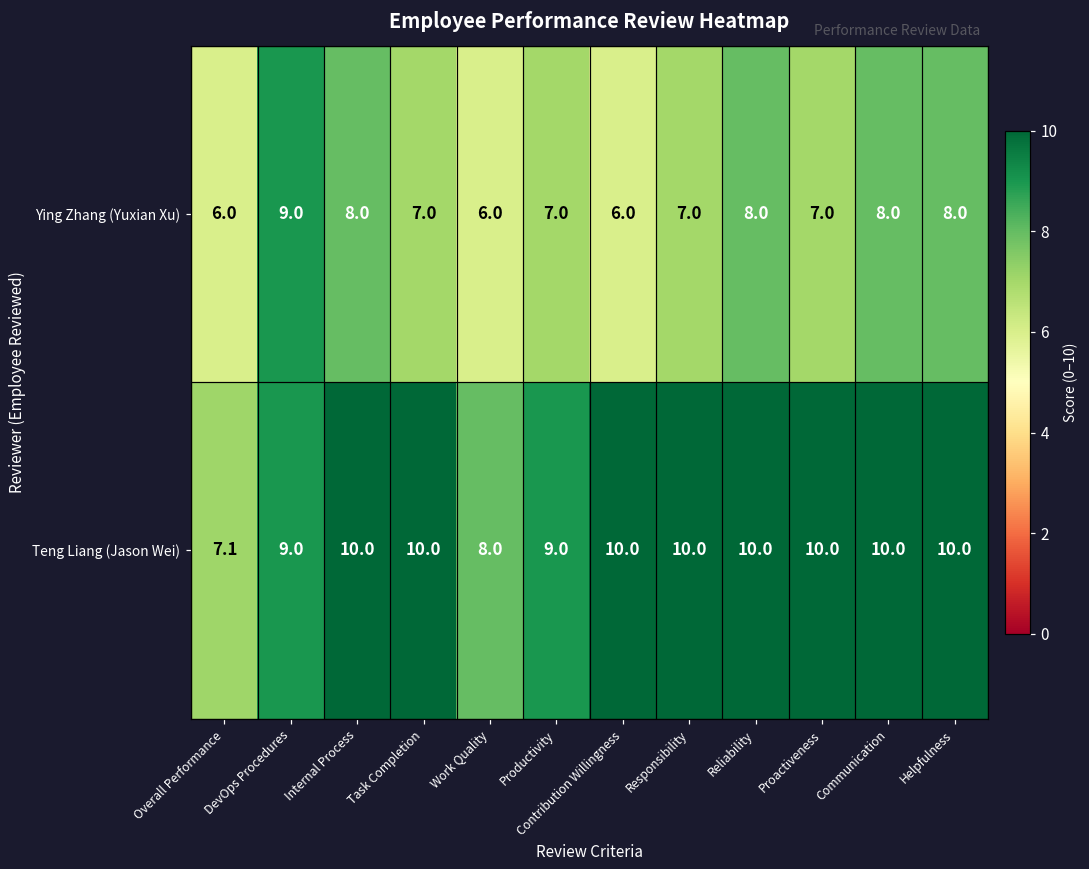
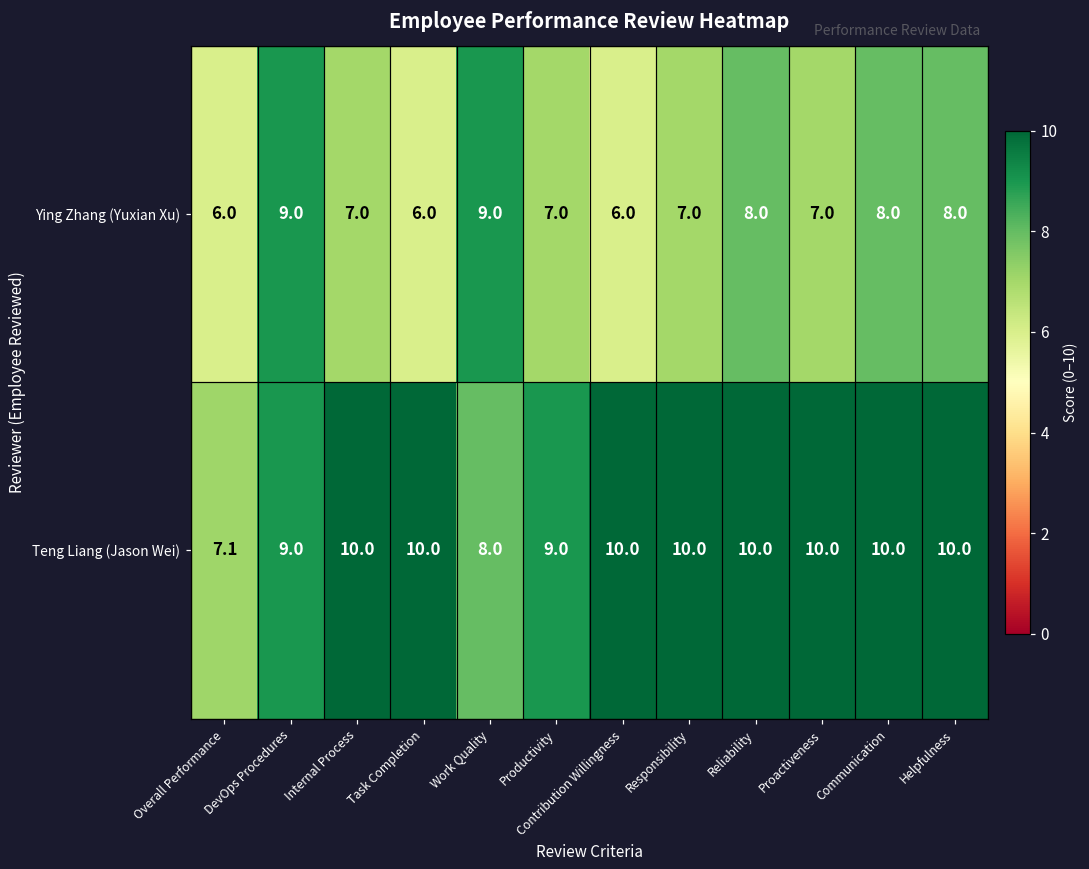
Ying Zhang (Yuxian Xu), Internal Process: 8.0 -> 7.0
Ying Zhang (Yuxian Xu), Task Completion: 7.0 -> 6.0
Ying Zhang (Yuxian Xu), Work Quality: 6.0 -> 9.0
